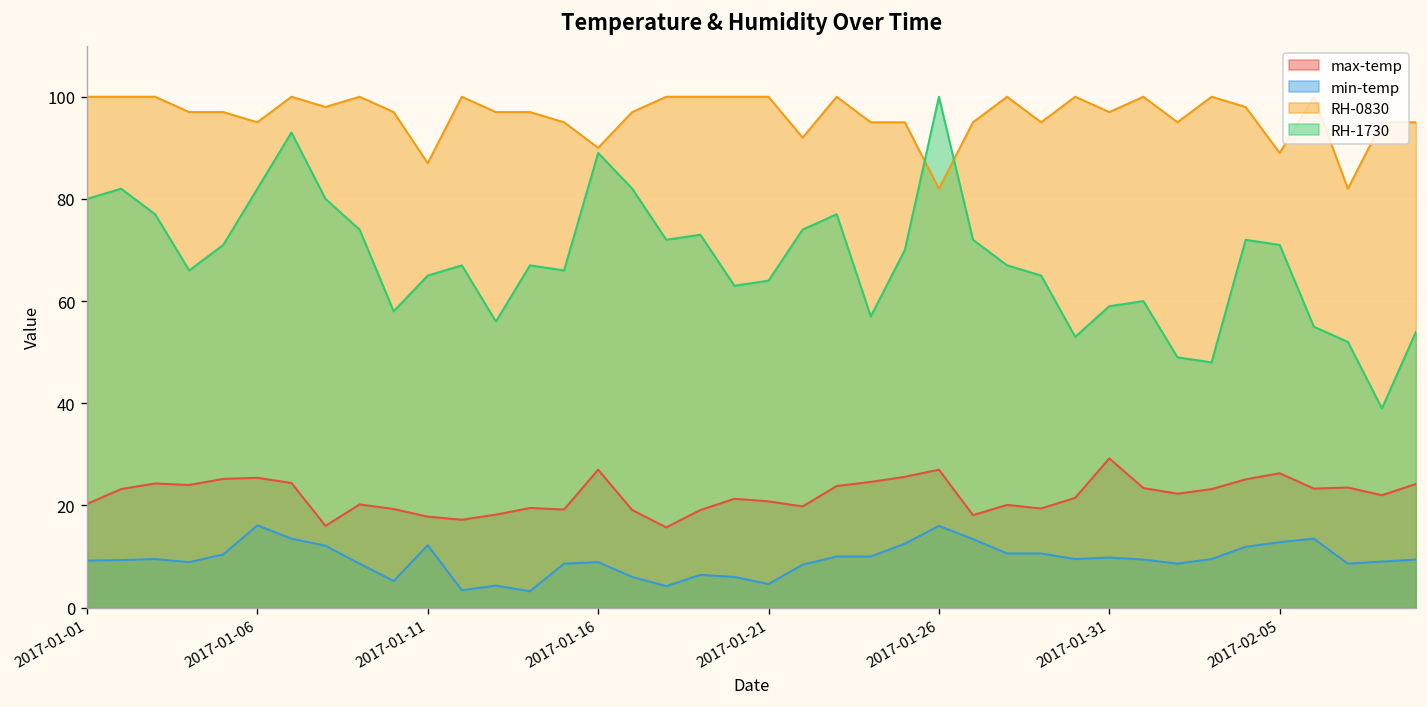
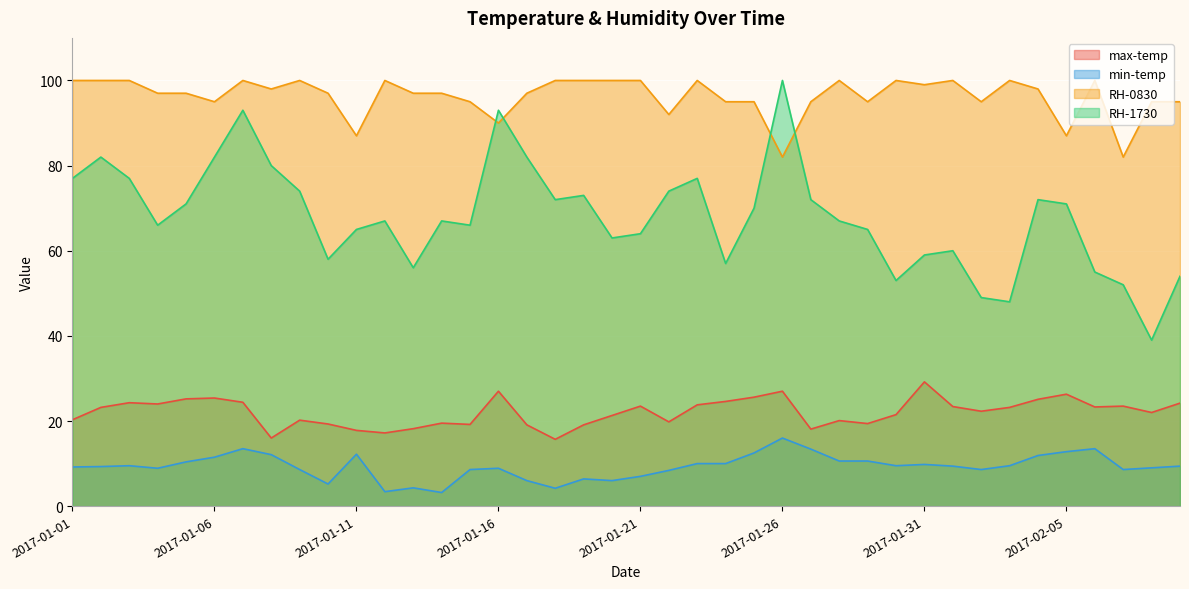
RH-1730, 2017-01-01: 80 -> 77
min-temp, 2017-01-06: 16 -> 12
RH-1730, 2017-01-16: 89 -> 93
max-temp, 2017-01-21: 21 -> 24
min-temp, 2017-01-21: 5 -> 7
RH-0830, 2017-01-31: 97 -> 99
RH-0830, 2017-02-05: 89 -> 87
